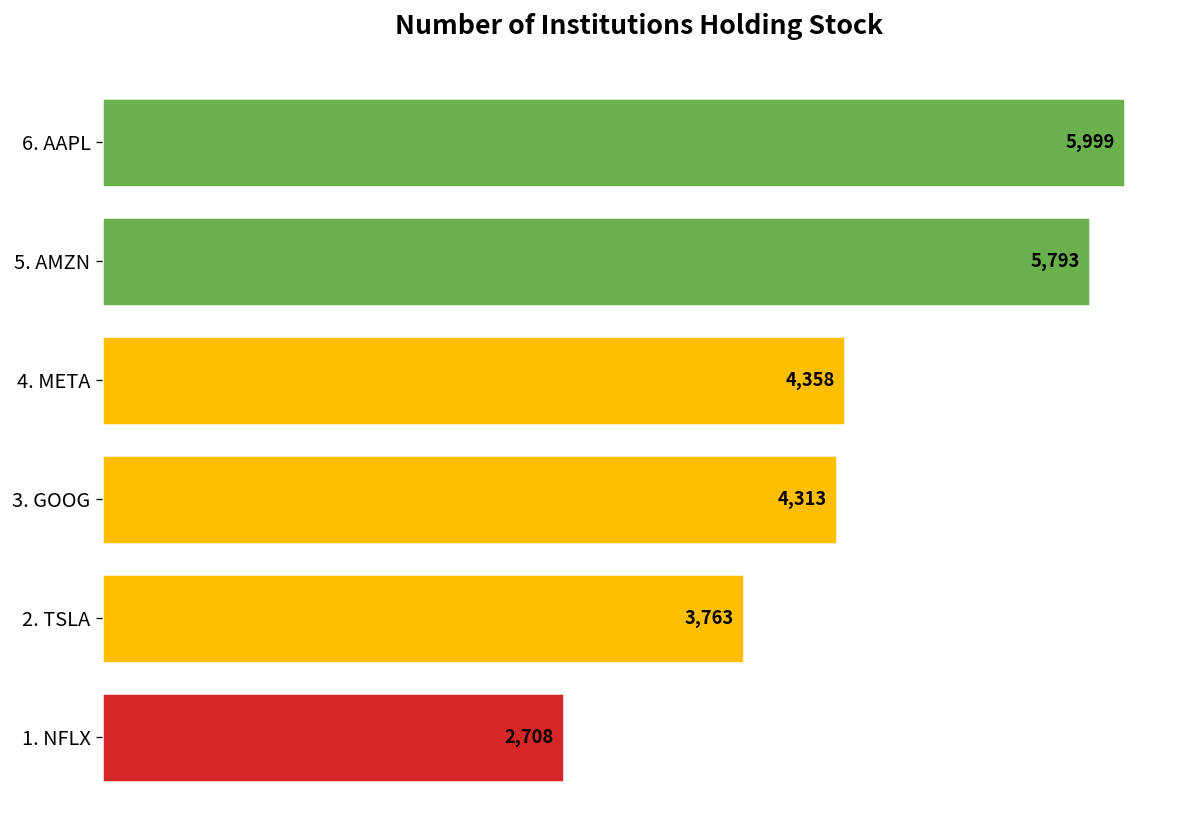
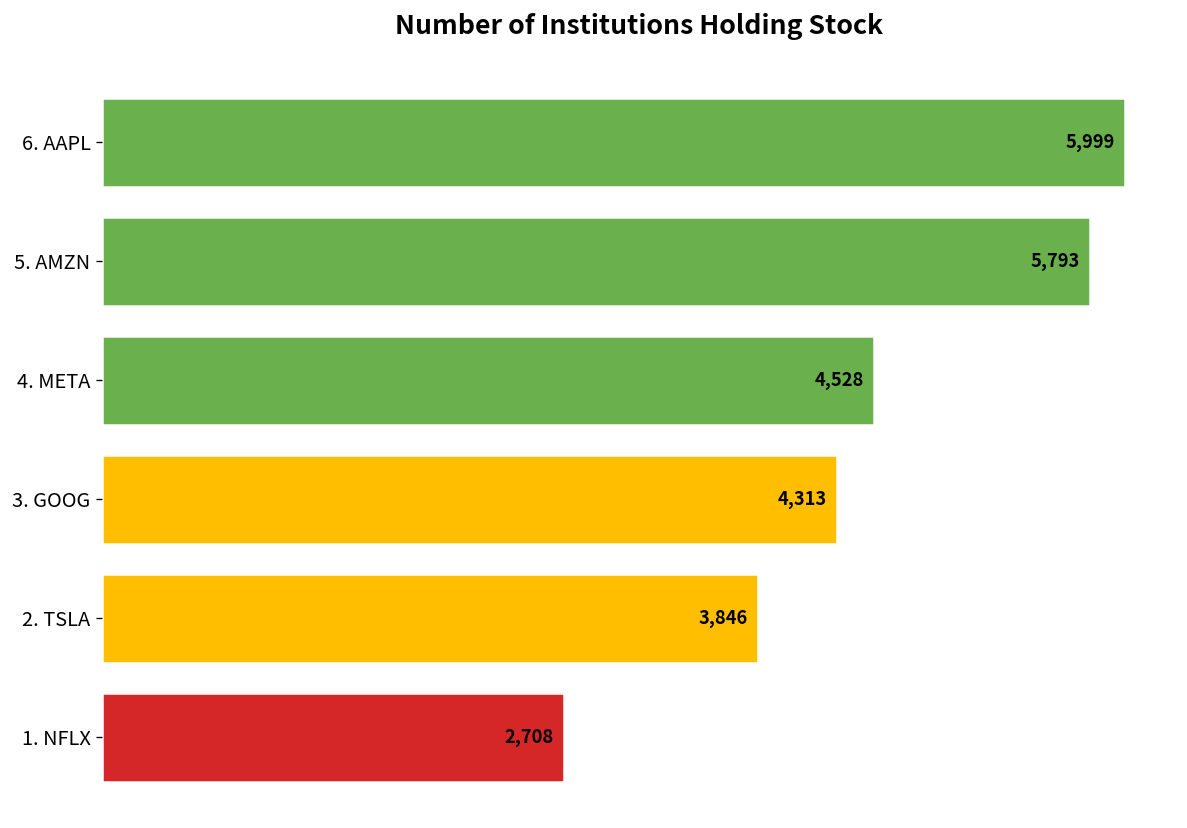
4. META: 4,358 -> 4,528
2. TSLA: 3,763 -> 3,846
